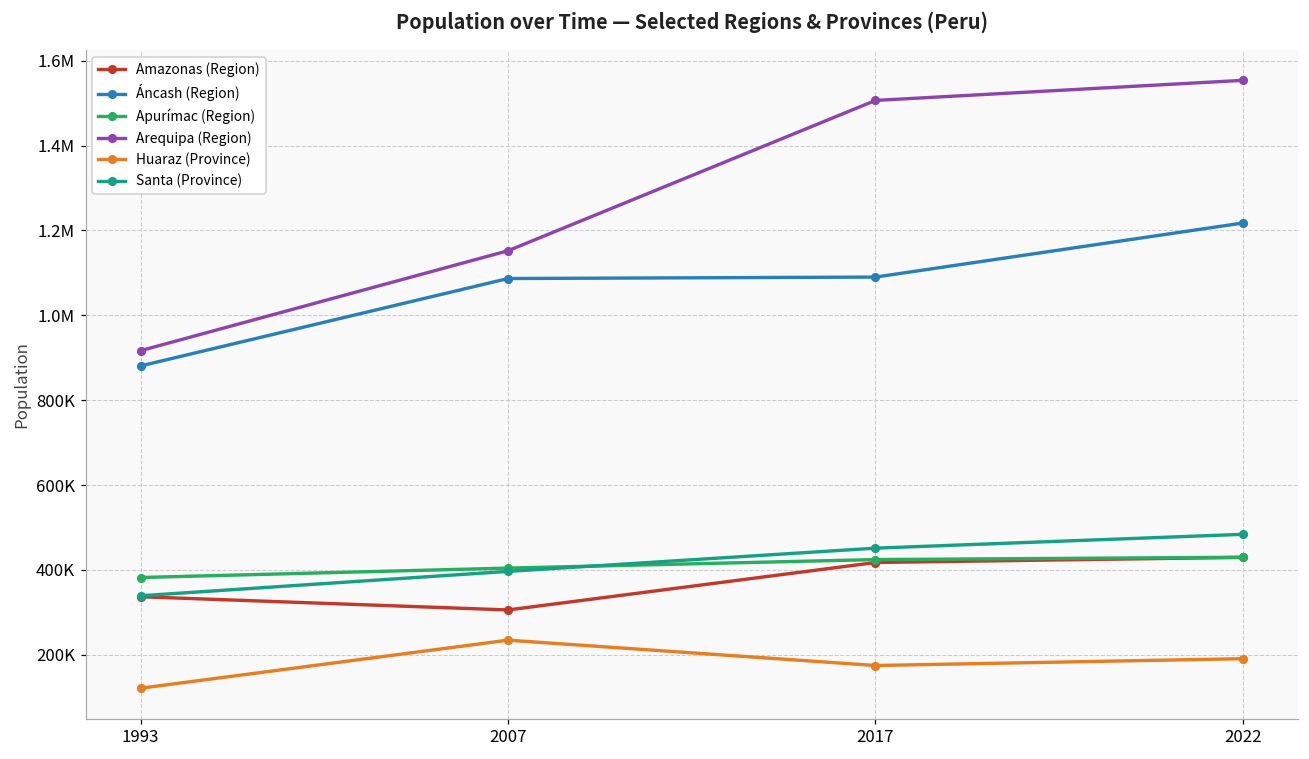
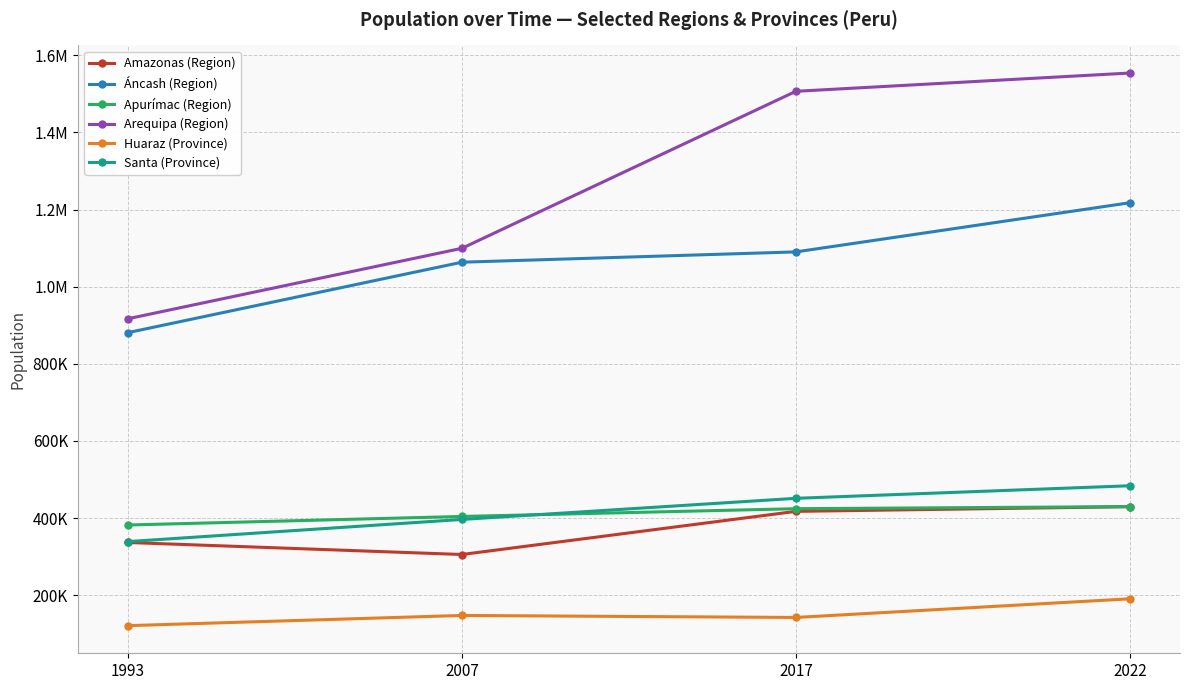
Áncash (Region), 2007: 1090000 -> 1060000
Arequipa (Region), 2007: 1150000 -> 1100000
Huaraz (Province), 2007: 230000 -> 150000
Huaraz (Province), 2017: 170000 -> 140000
